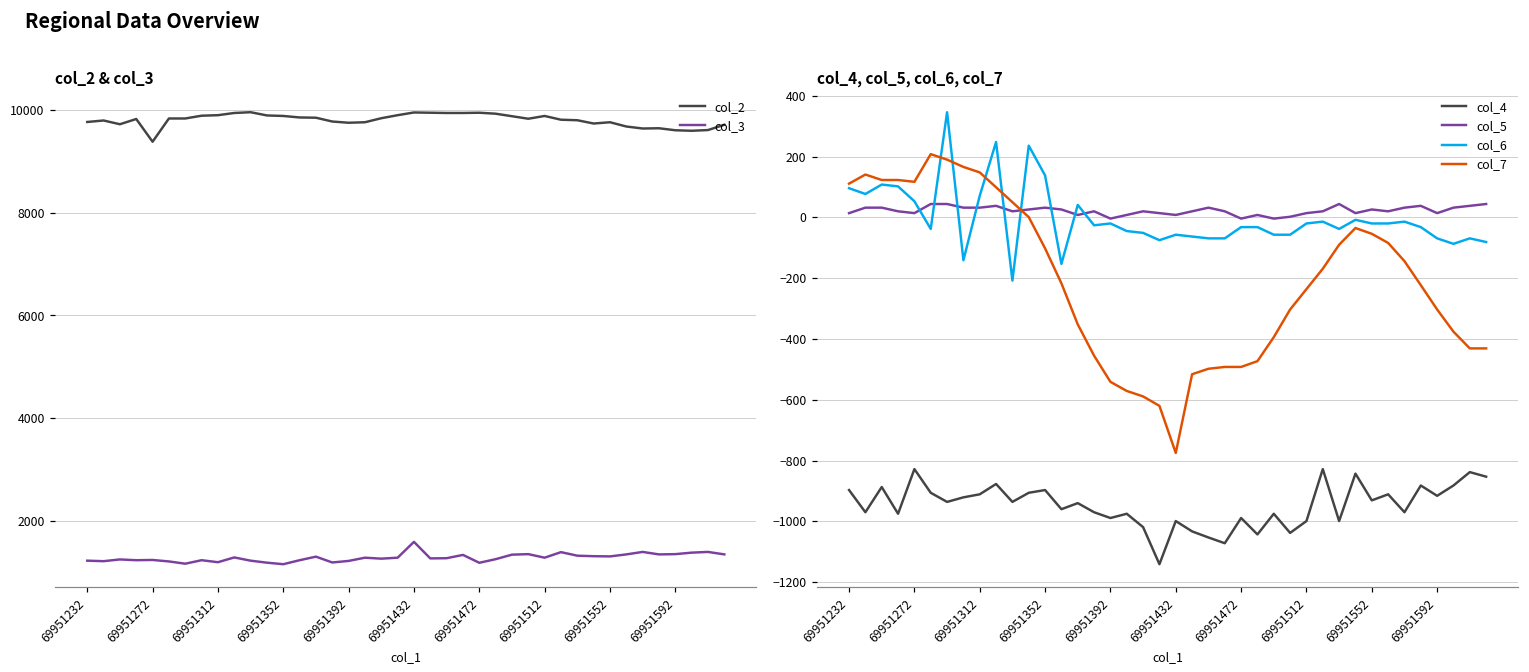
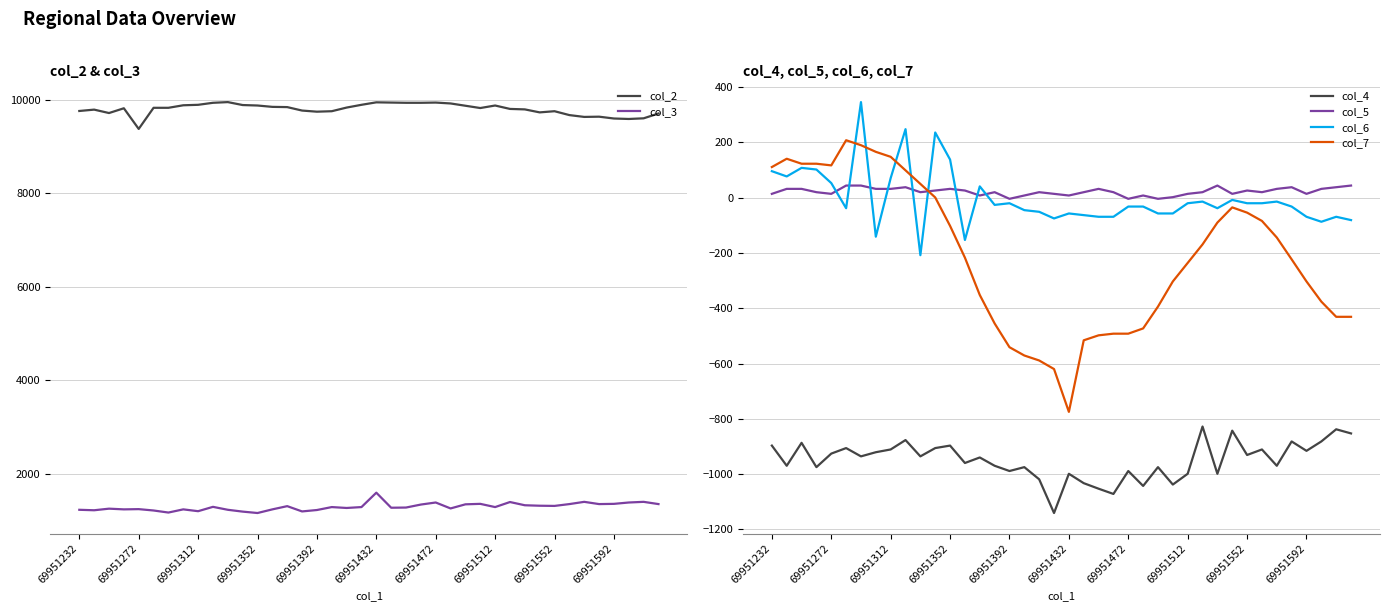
col_2 & col_3, col_3, 69951472: 1200 -> 1400
col_4, col_5, col_6, col_7, col_4, 69951272: -830 -> -930
